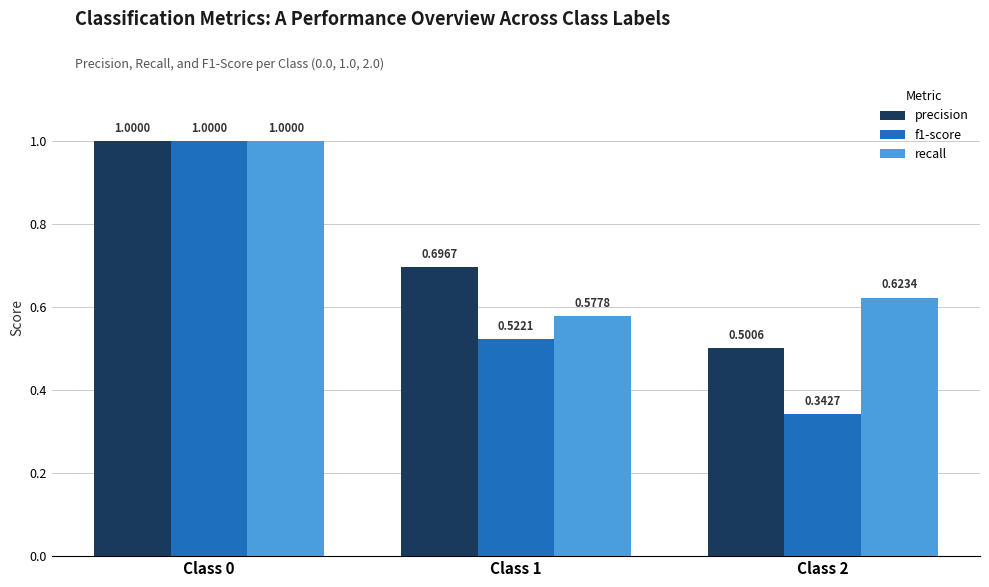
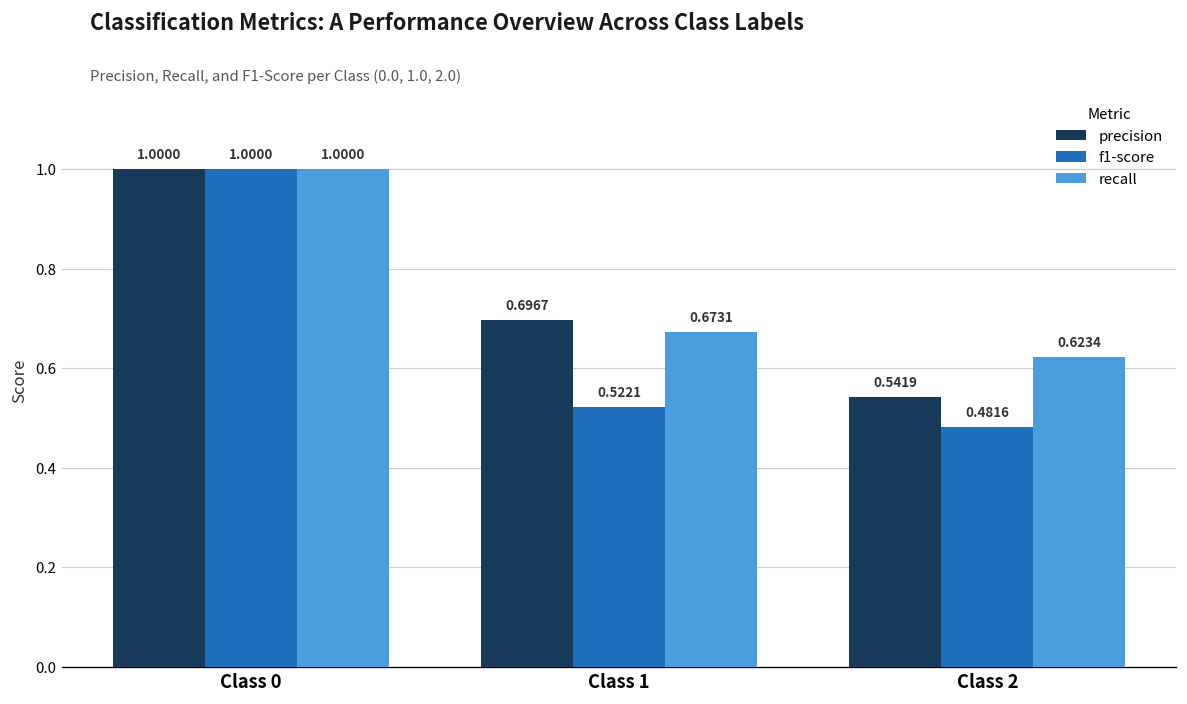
recall, Class 1: 0.5778 -> 0.6731
precision, Class 2: 0.5006 -> 0.5419
f1-score, Class 2: 0.3427 -> 0.4816
